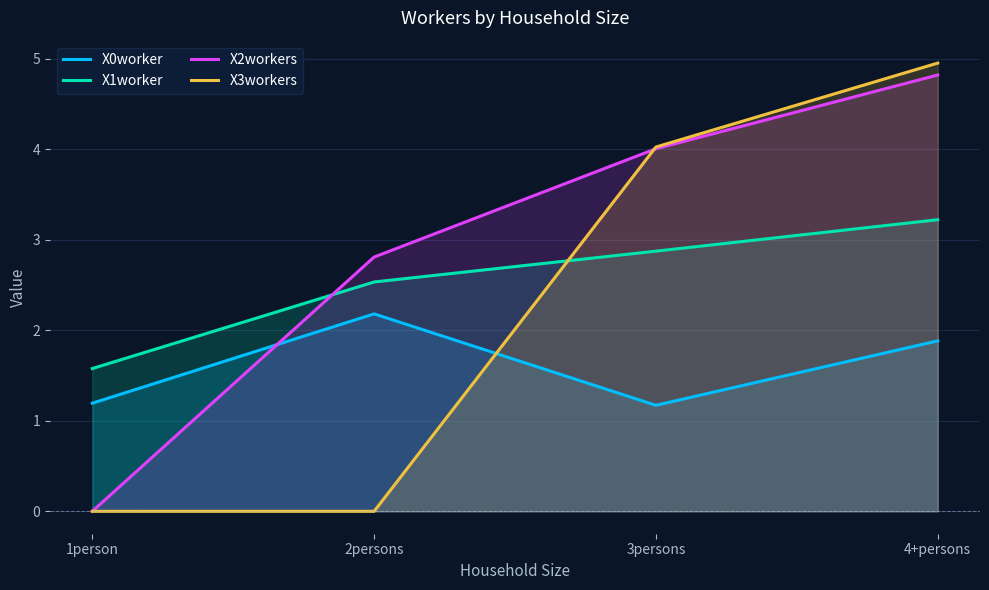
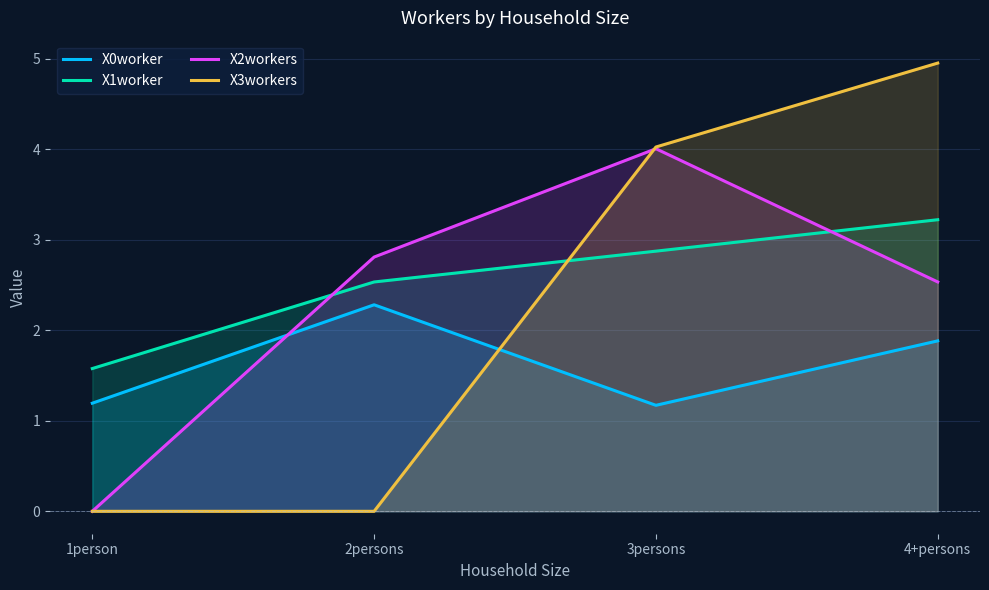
X0worker, 2persons: 2.2 -> 2.3
X2workers, 4+persons: 4.8 -> 2.5
